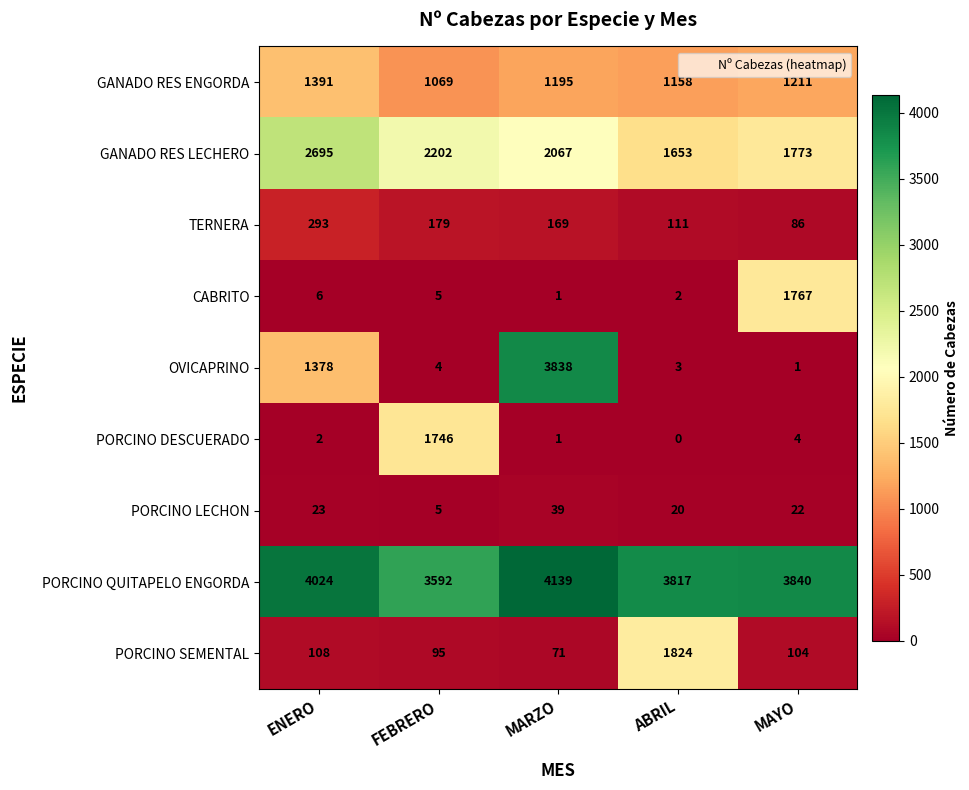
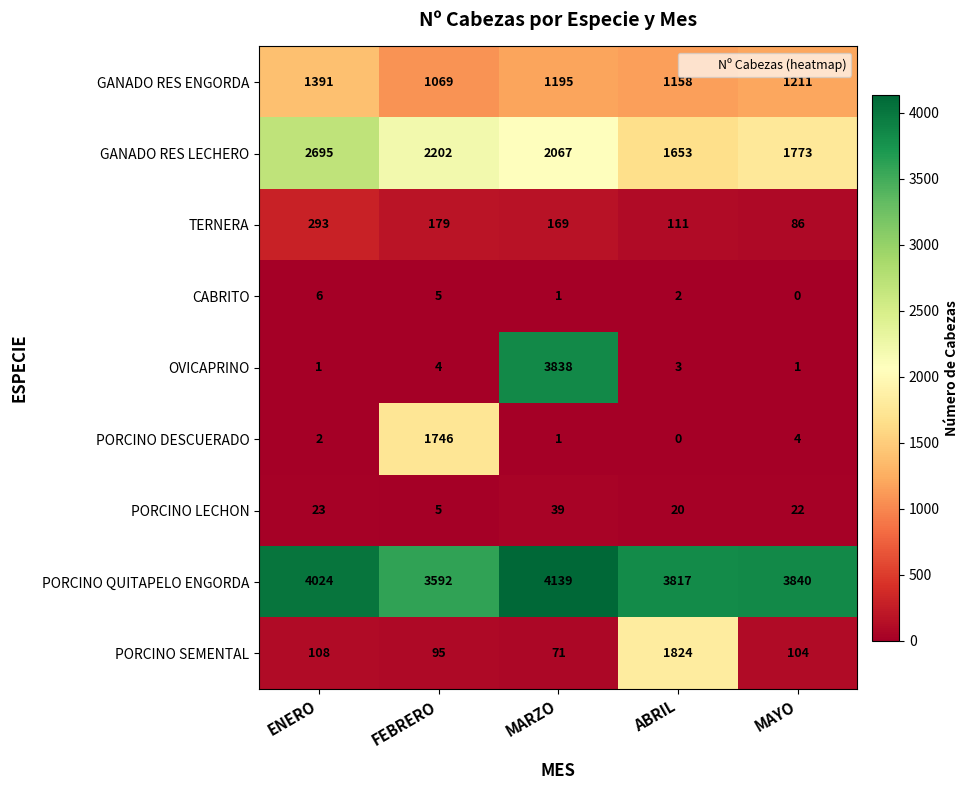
CABRITO, MAYO: 1767 -> 0
OVICAPRINO, ENERO: 1378 -> 1
